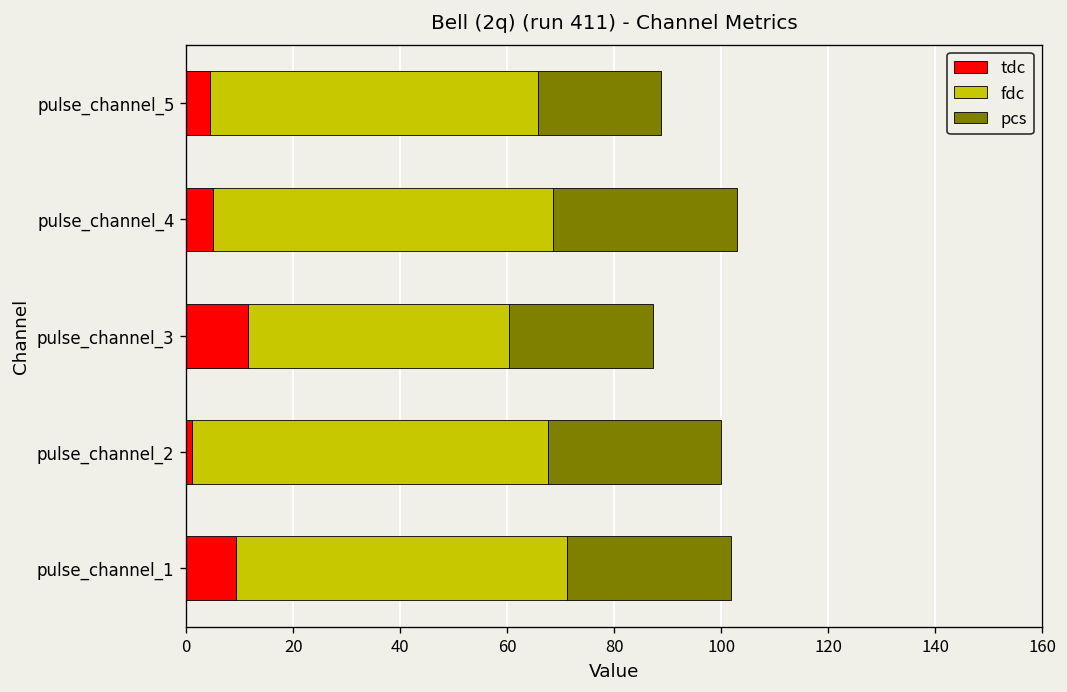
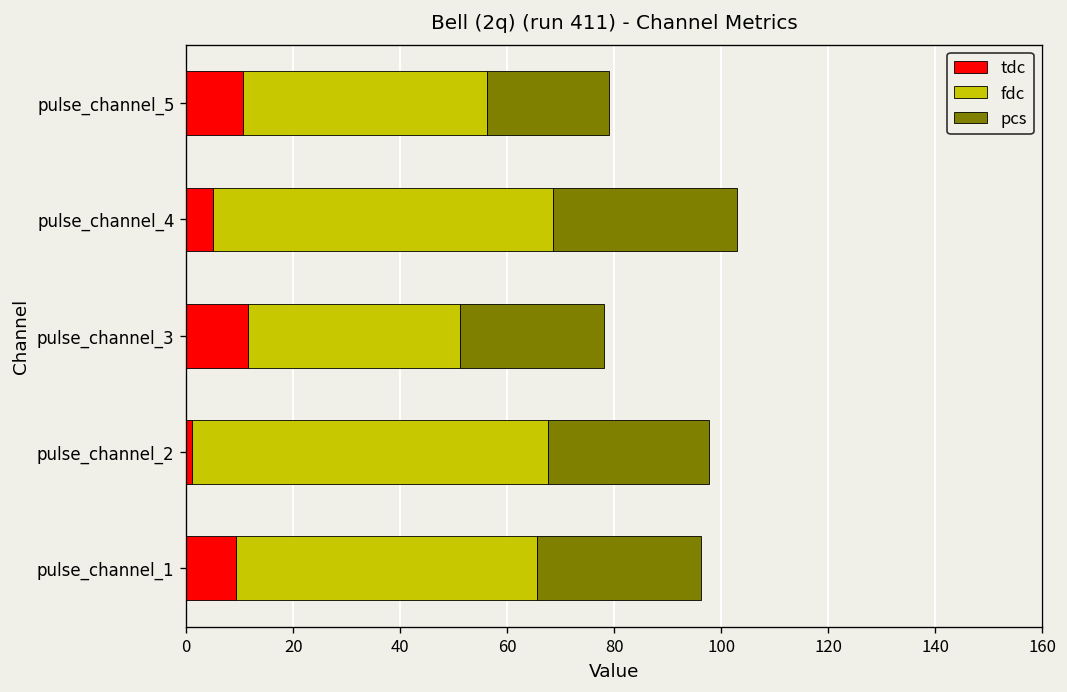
tdc, pulse_channel_5: 4 -> 11
fdc, pulse_channel_5: 61 -> 46
fdc, pulse_channel_3: 49 -> 40
pcs, pulse_channel_2: 32 -> 30
fdc, pulse_channel_1: 62 -> 56
